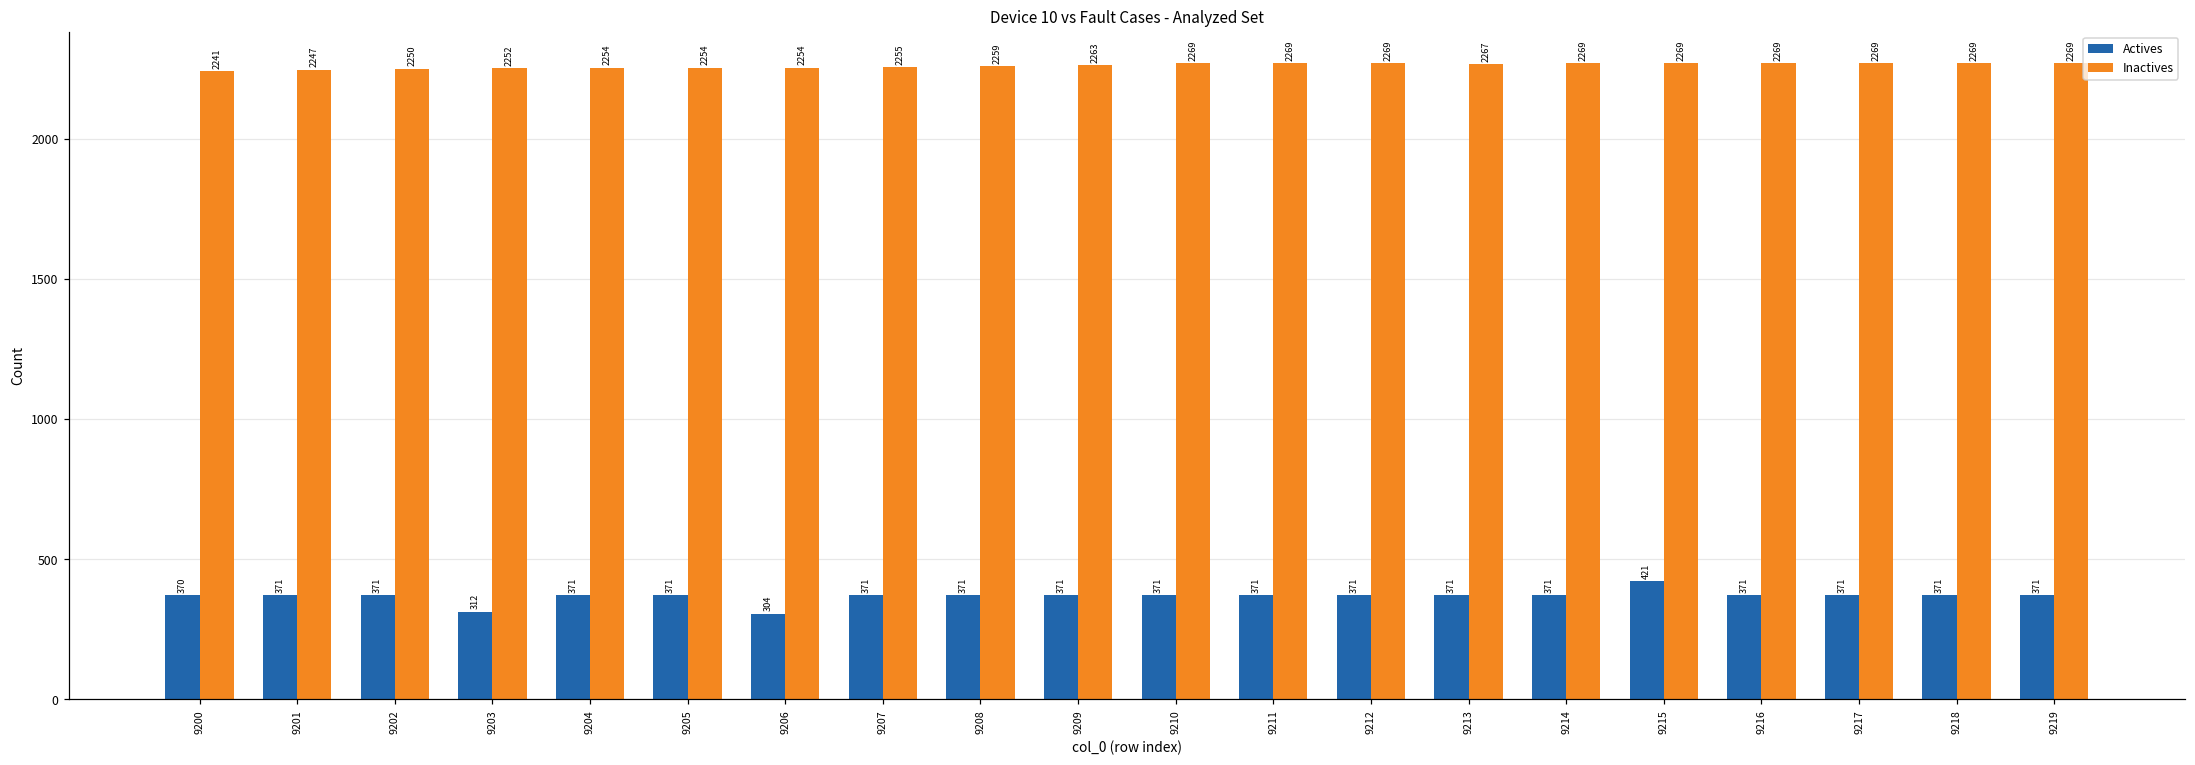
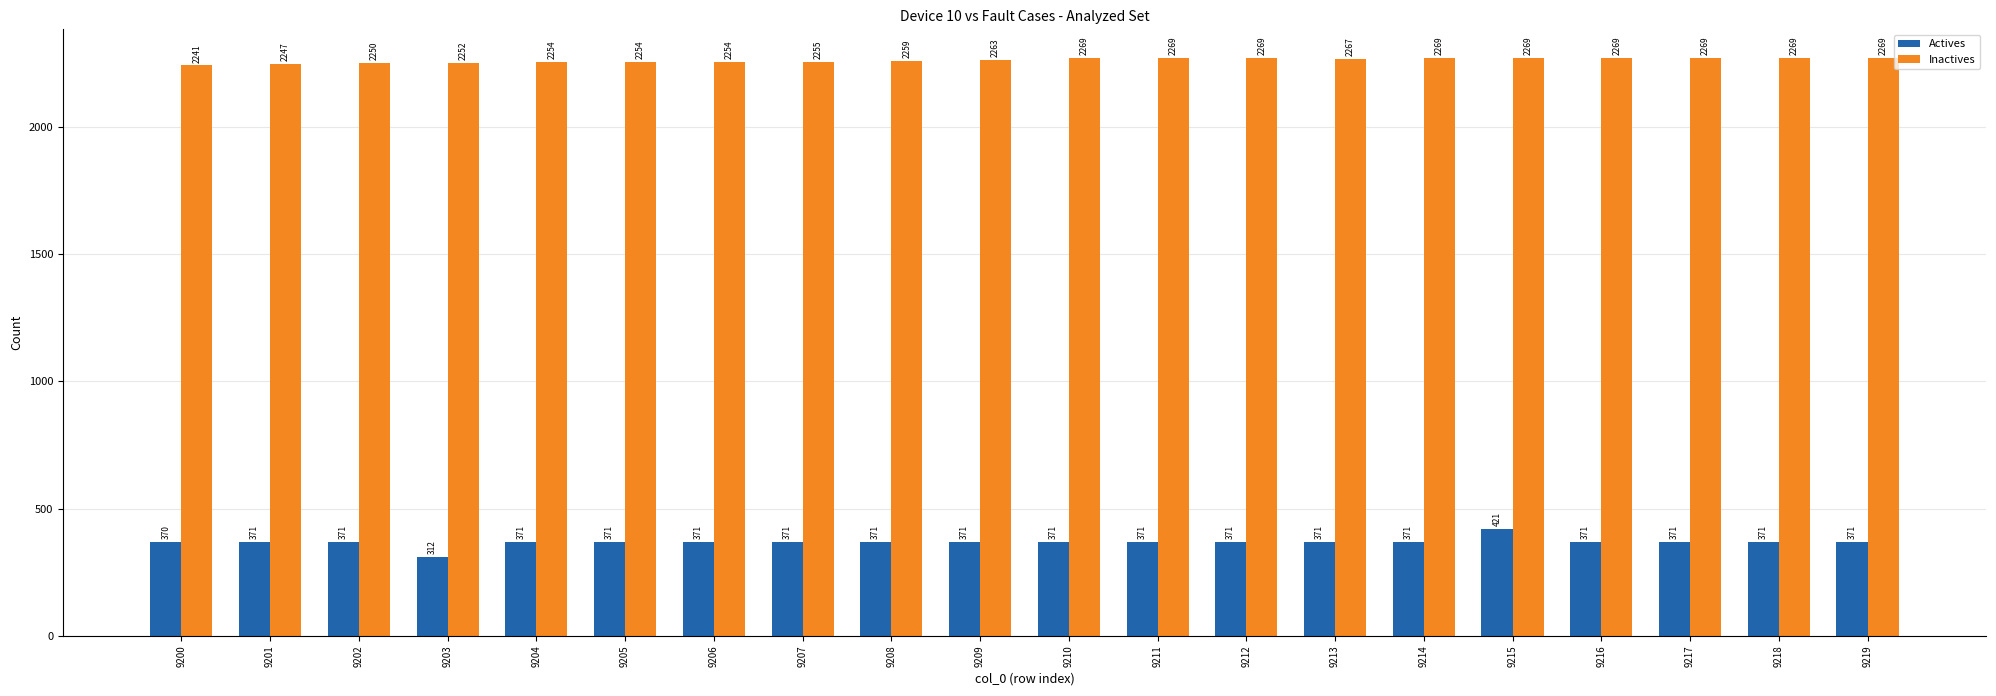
Actives, 9206: 304 -> 371
